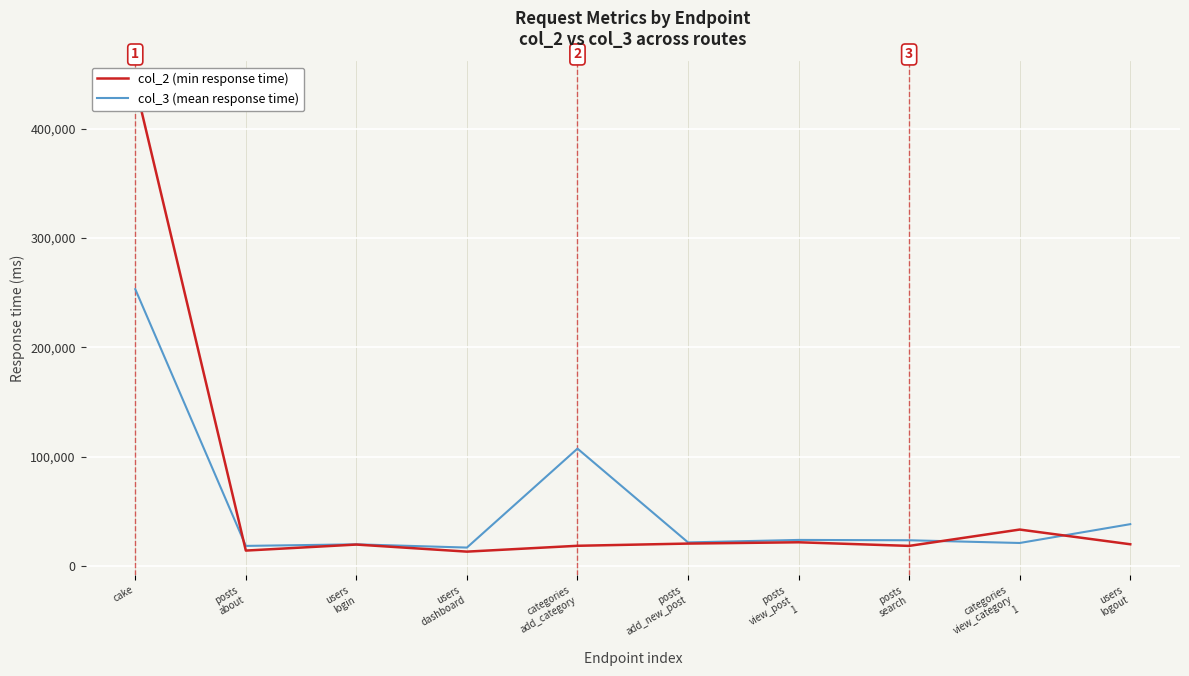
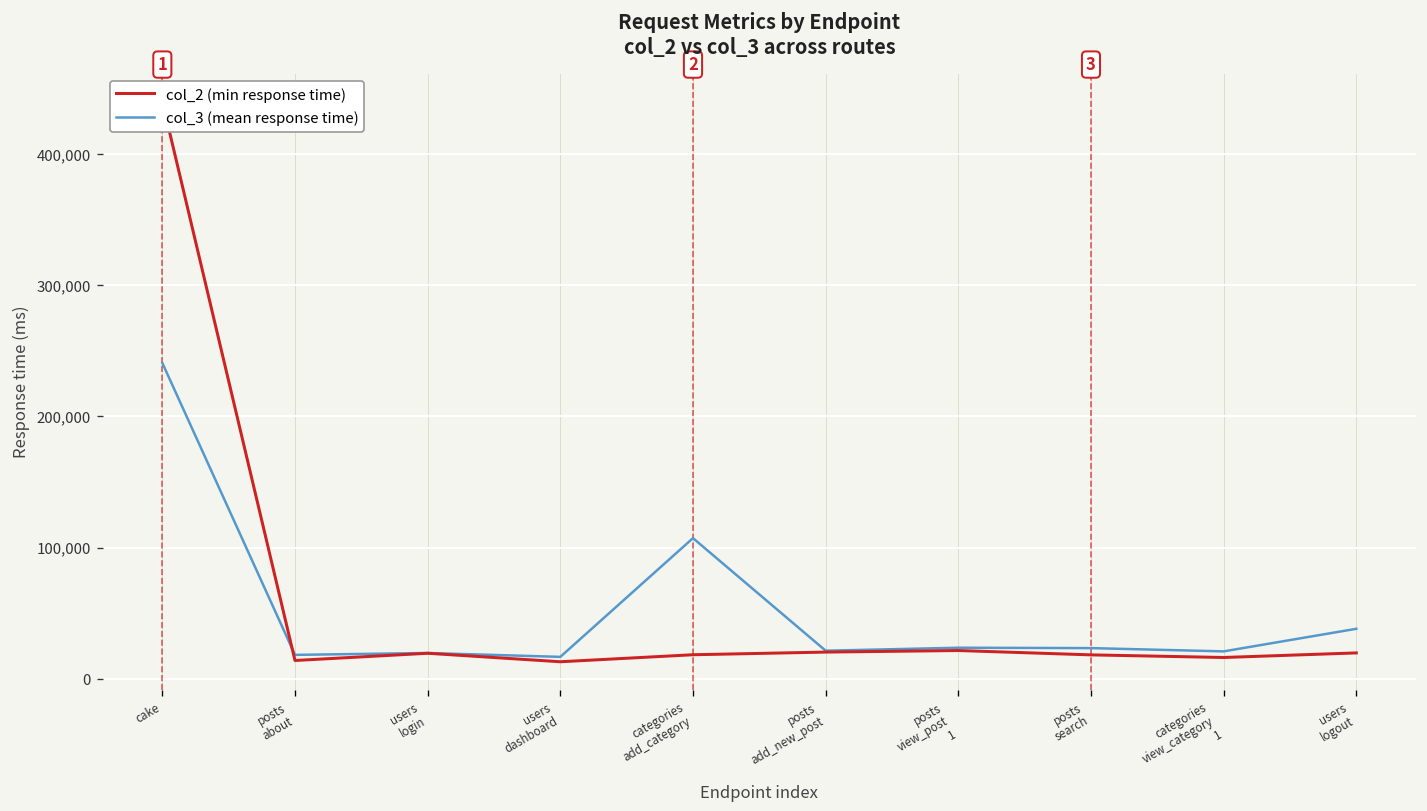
col_3 (mean response time), cake: 253,000 -> 241,000
col_2 (min response time), categories view_category 1: 33,000 -> 16,000
